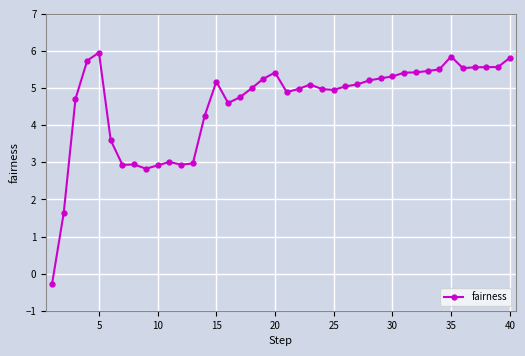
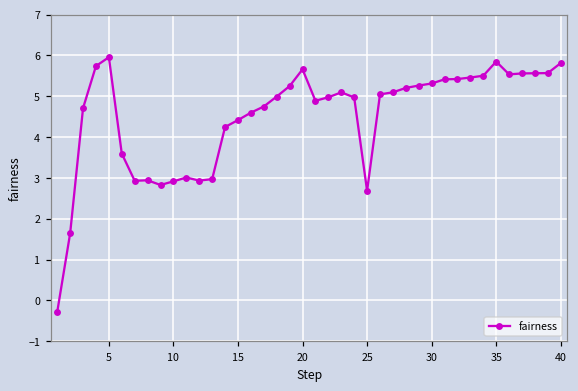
15: 5.2 -> 4.4
20: 5.4 -> 5.7
25: 5.0 -> 2.7
